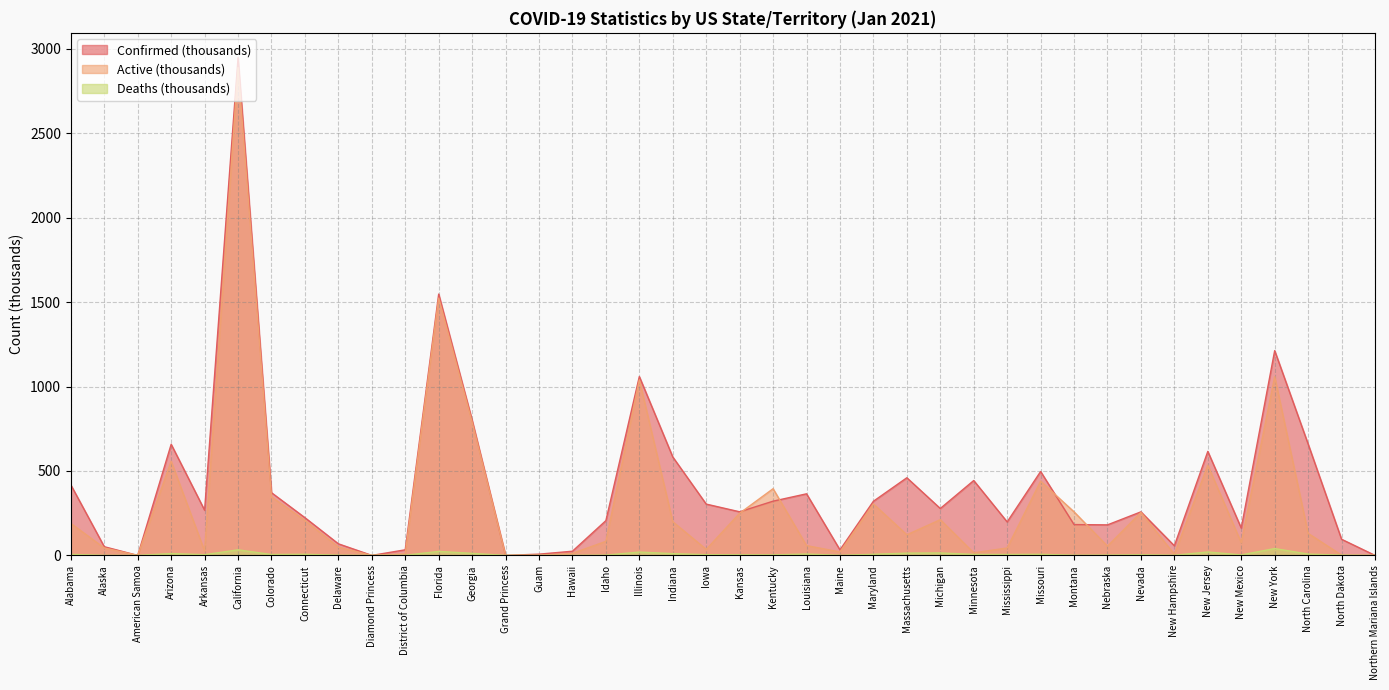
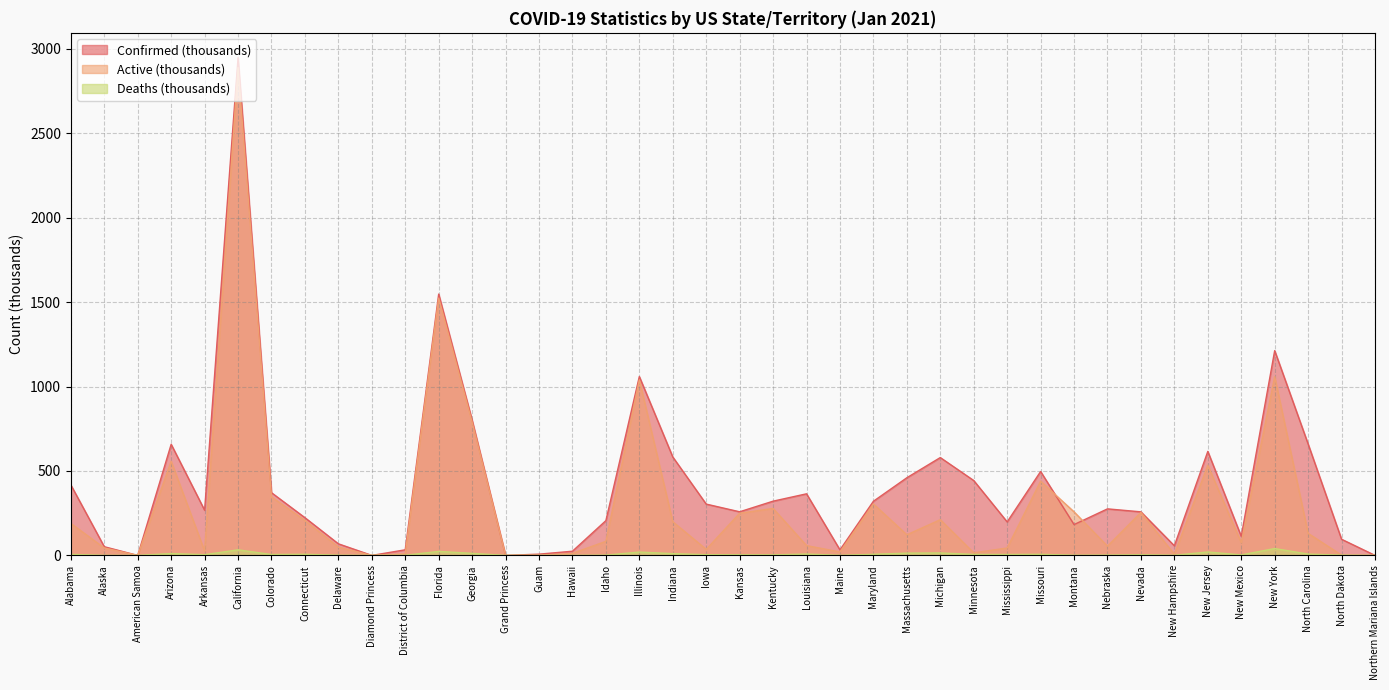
Active (thousands), Kentucky: 400 -> 280
Confirmed (thousands), Michigan: 280 -> 580
Confirmed (thousands), Nebraska: 180 -> 280
Confirmed (thousands), New Mexico: 160 -> 110
